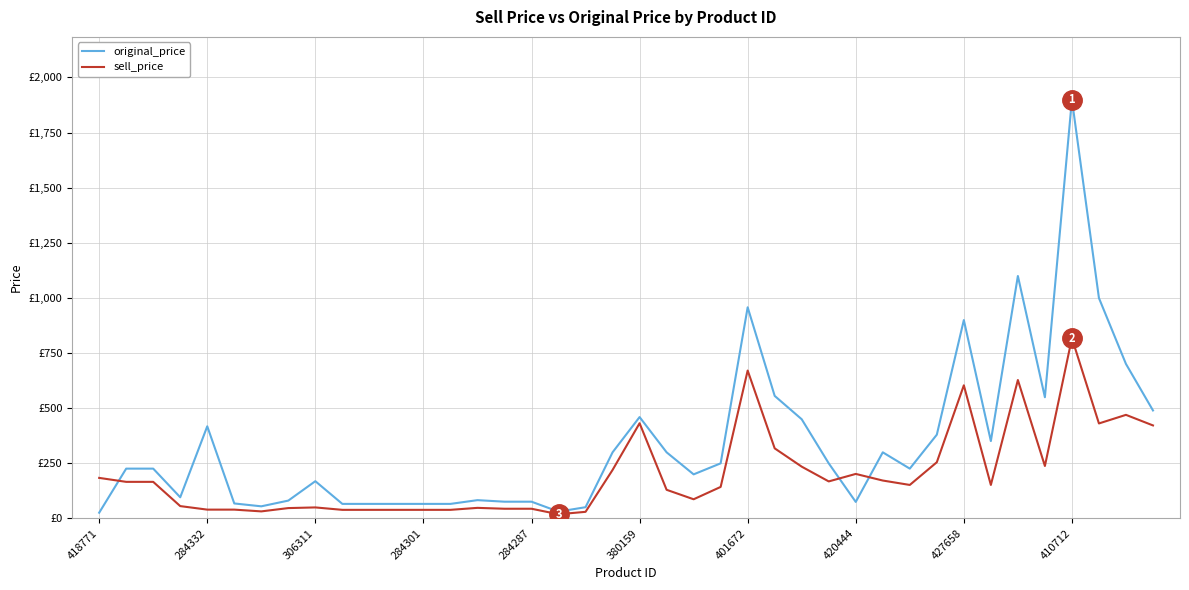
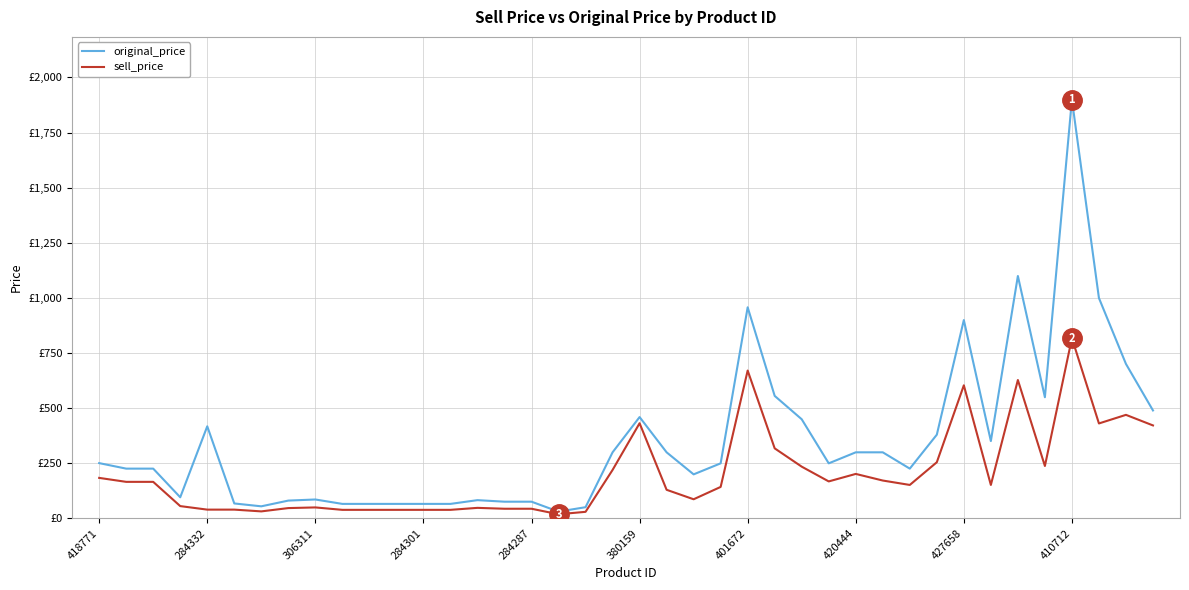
original_price, 418771: £30 -> £250
original_price, 306311: £170 -> £90
original_price, 420444: £70 -> £300
